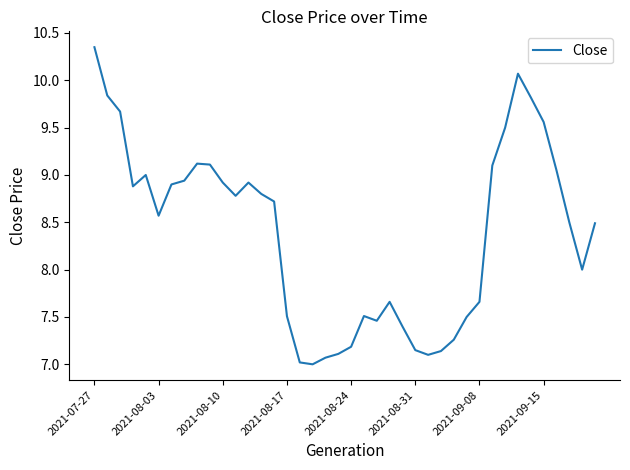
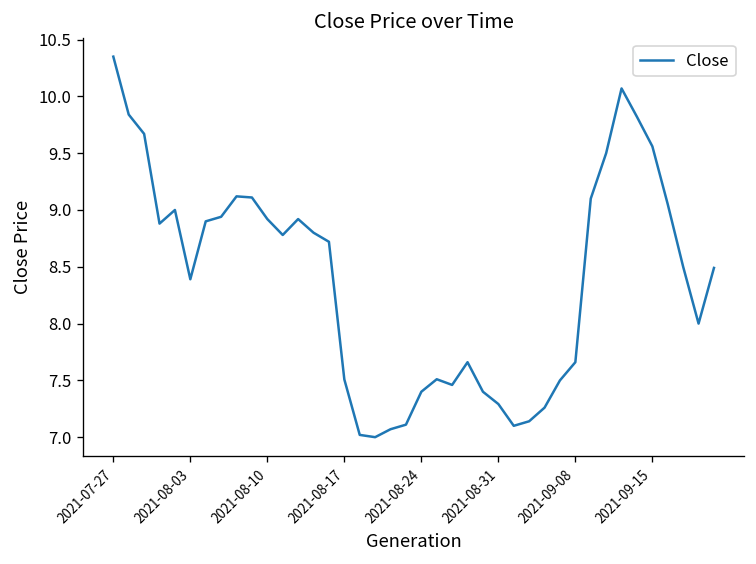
2021-08-03: 8.6 -> 8.4
2021-08-24: 7.2 -> 7.4
2021-08-31: 7.2 -> 7.3
